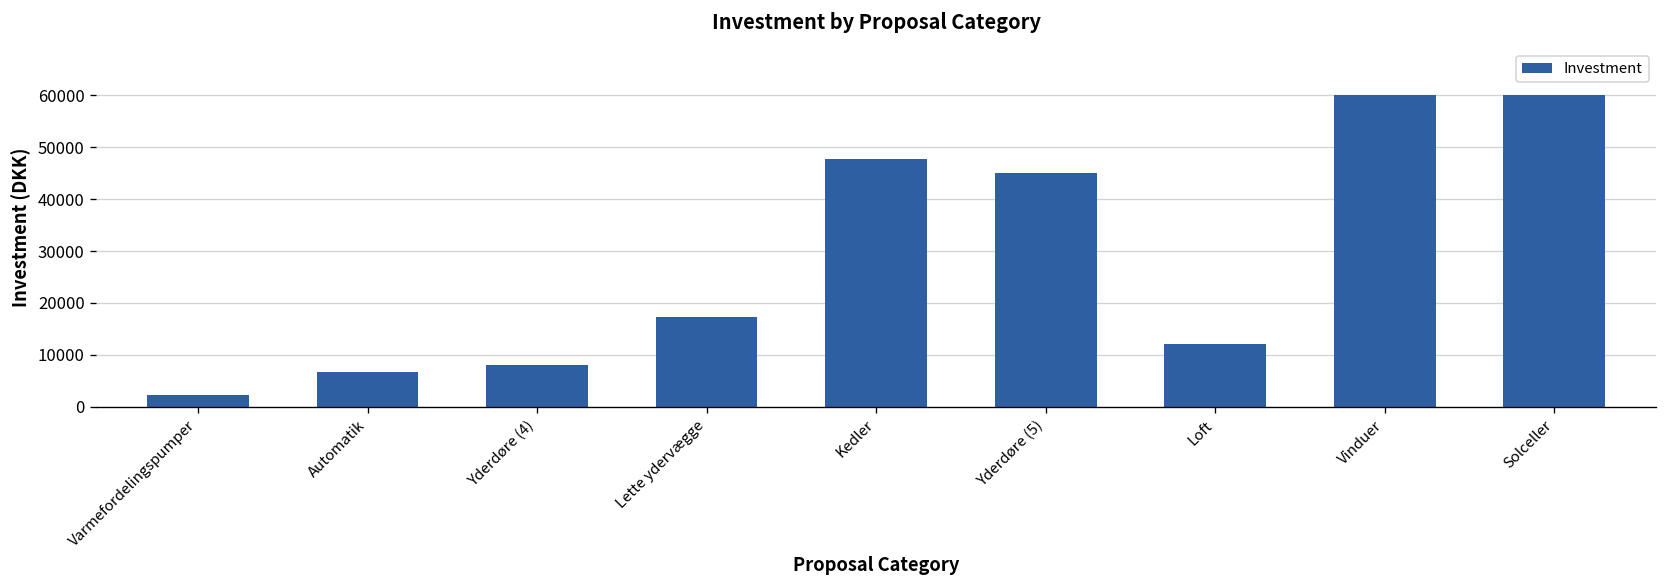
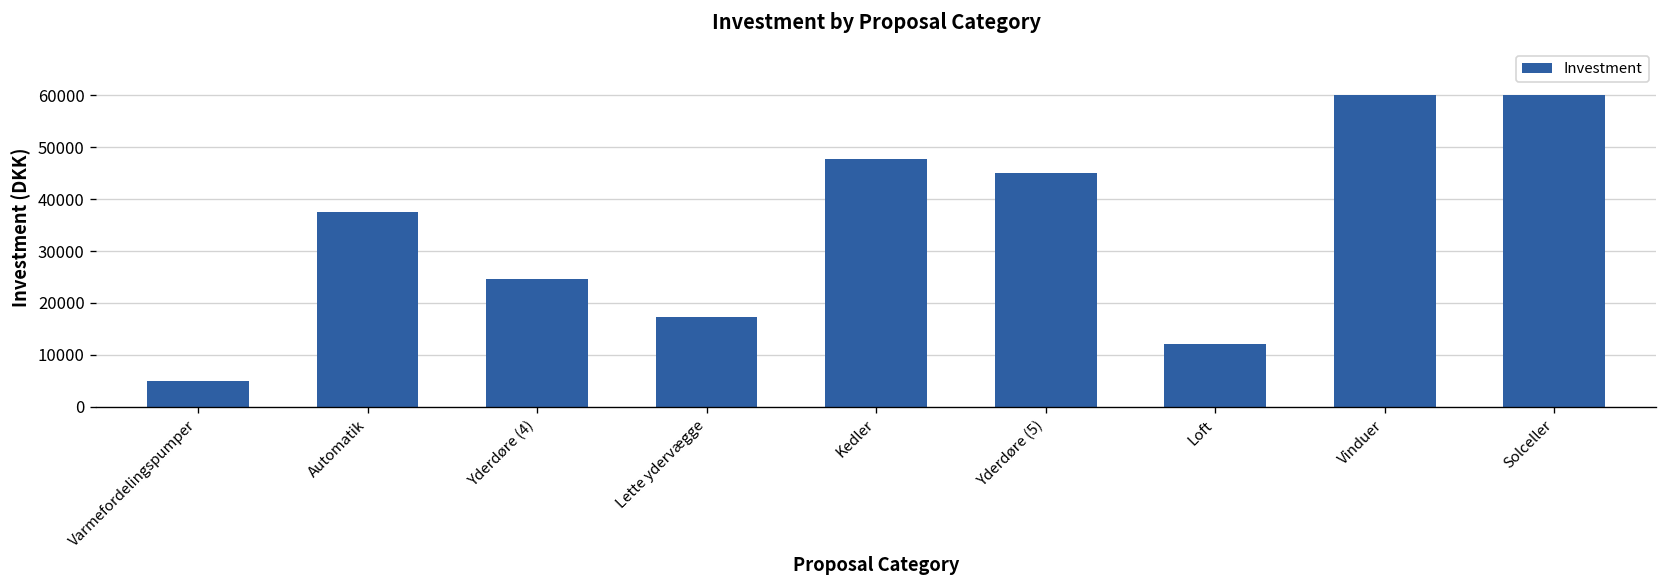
Varmefordelingspumper: 2000 -> 5000
Automatik: 7000 -> 37000
Yderdøre (4): 8000 -> 25000
